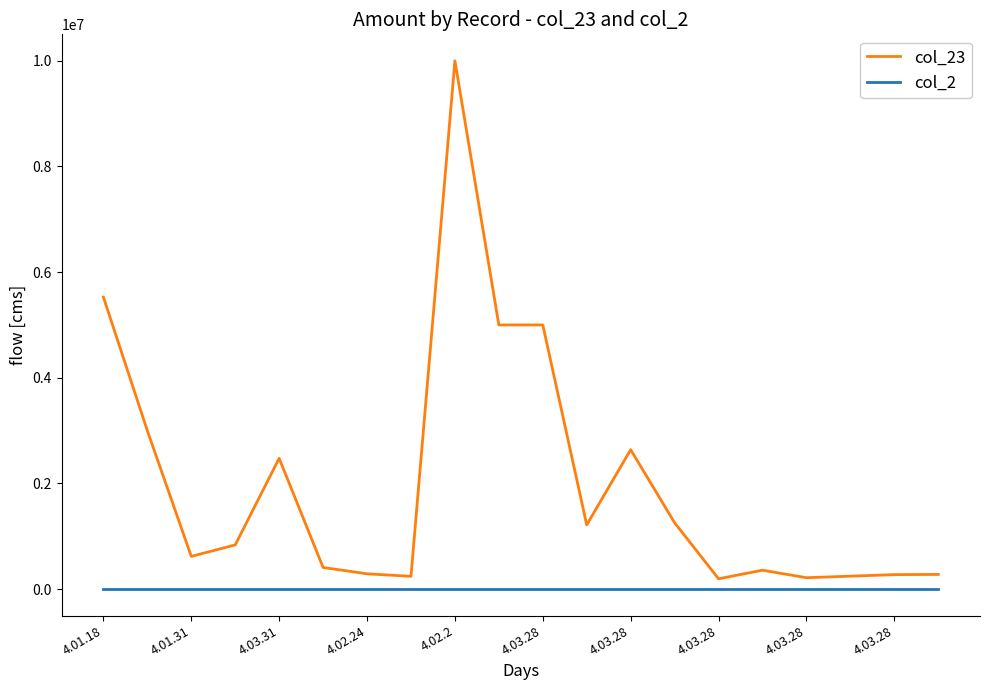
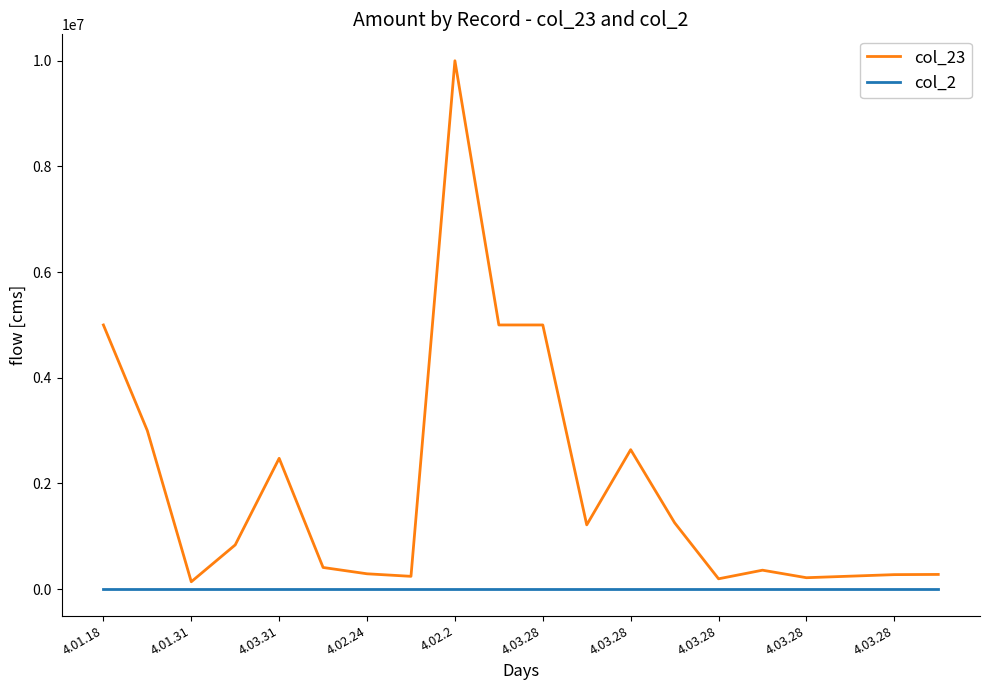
col_23, 4.01.18: 5500000 -> 5000000
col_23, 4.01.31: 600000 -> 100000
